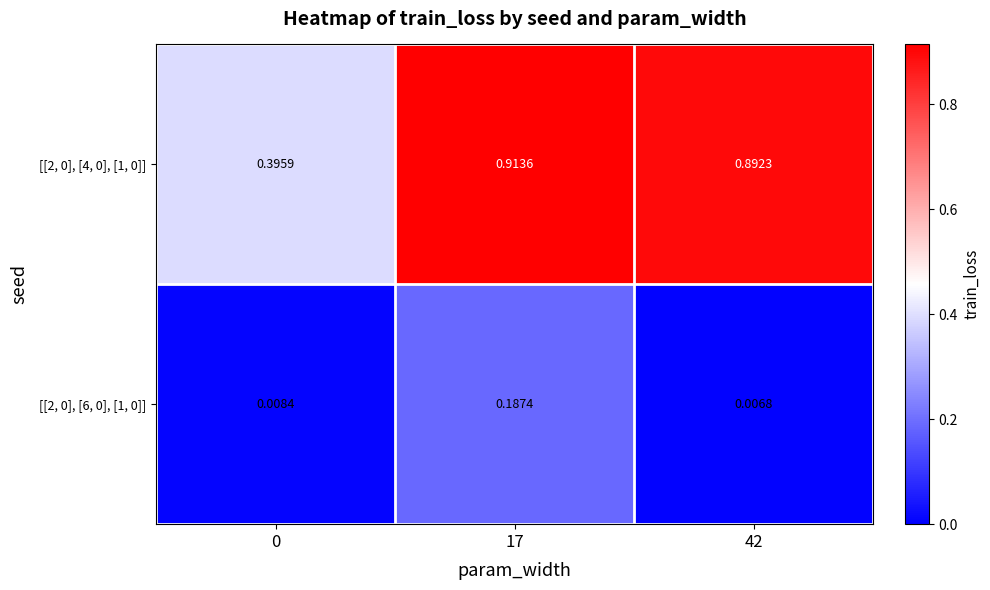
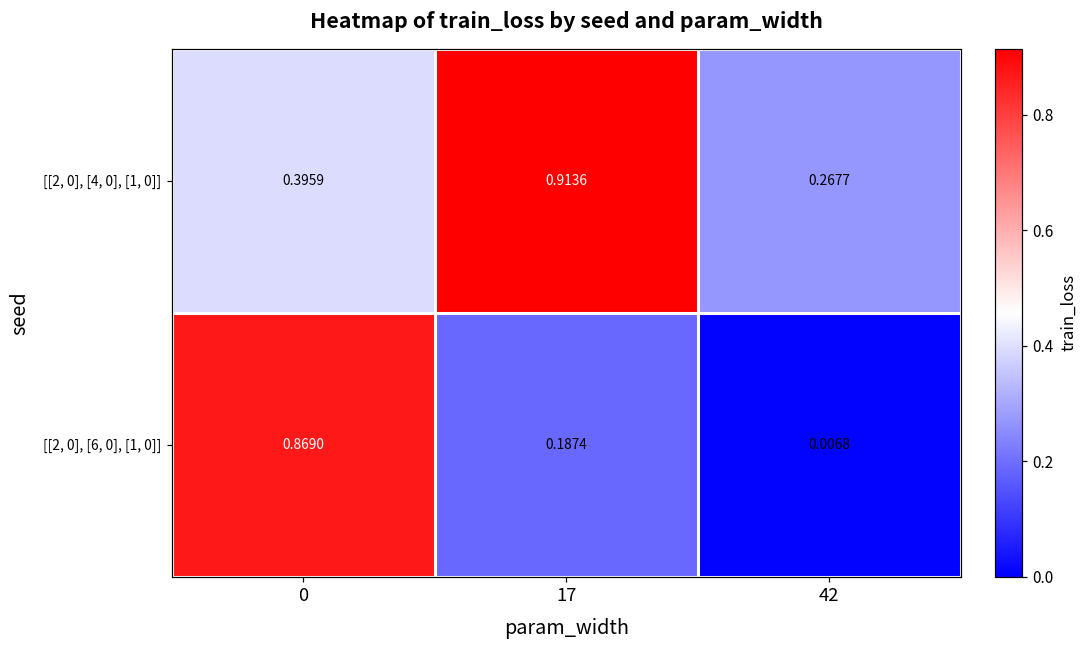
[[2, 0], [4, 0], [1, 0]], 42: 0.8923 -> 0.2677
[[2, 0], [6, 0], [1, 0]], 0: 0.0084 -> 0.8690
